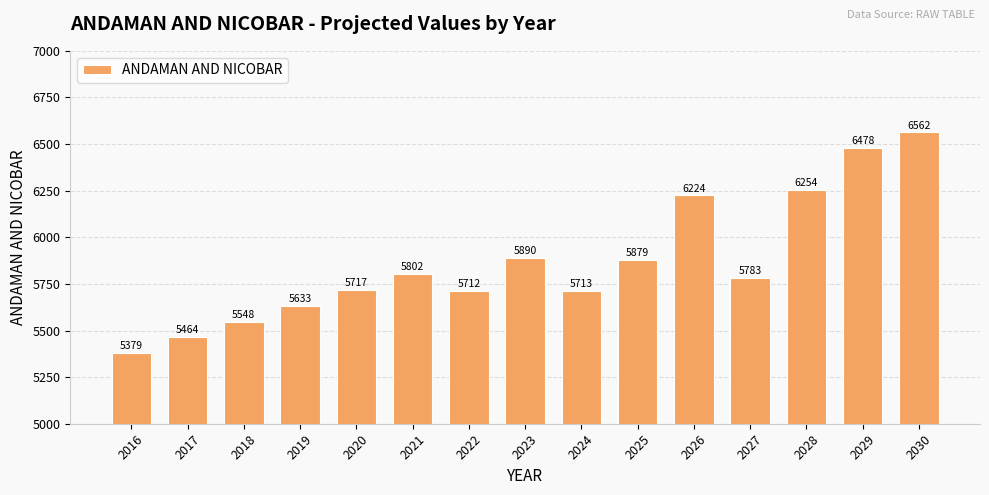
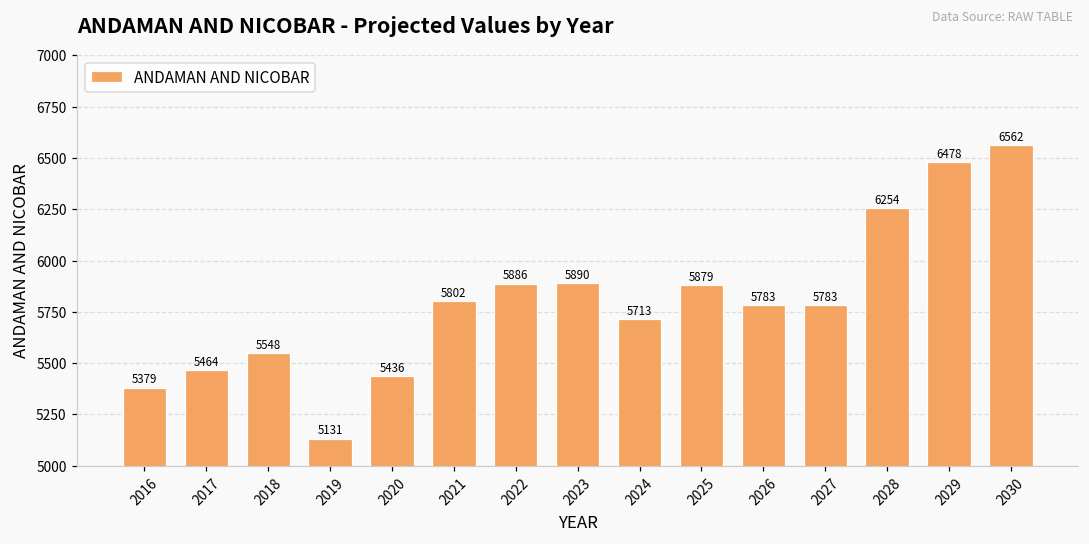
2019: 5633 -> 5131
2020: 5717 -> 5436
2022: 5712 -> 5886
2026: 6224 -> 5783
